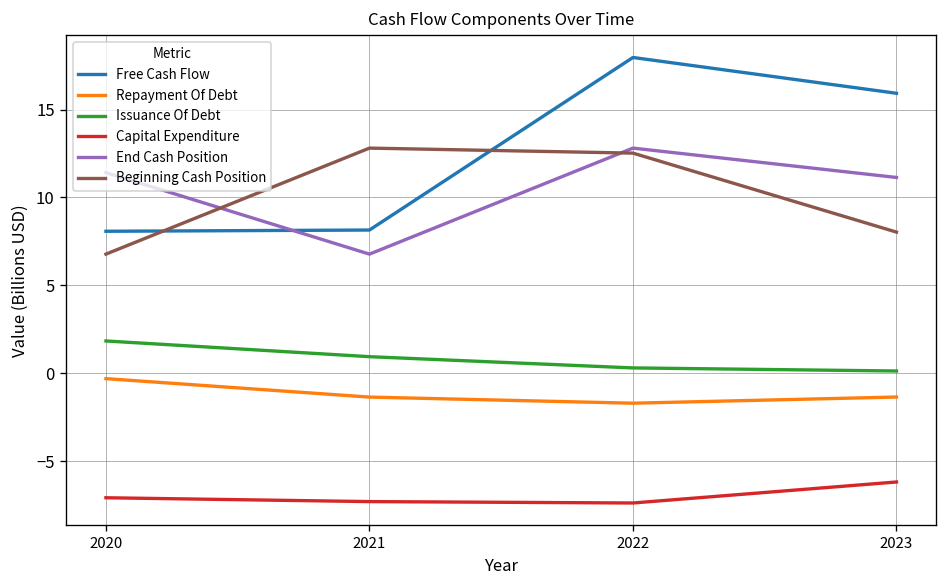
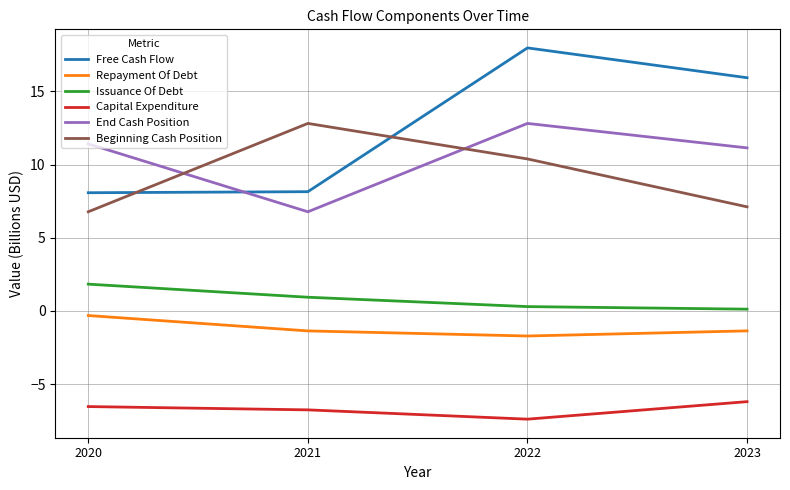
Capital Expenditure, 2020: -7.1 -> -6.5
Capital Expenditure, 2021: -7.3 -> -6.8
Beginning Cash Position, 2022: 12.5 -> 10.4
Beginning Cash Position, 2023: 8.0 -> 7.1
